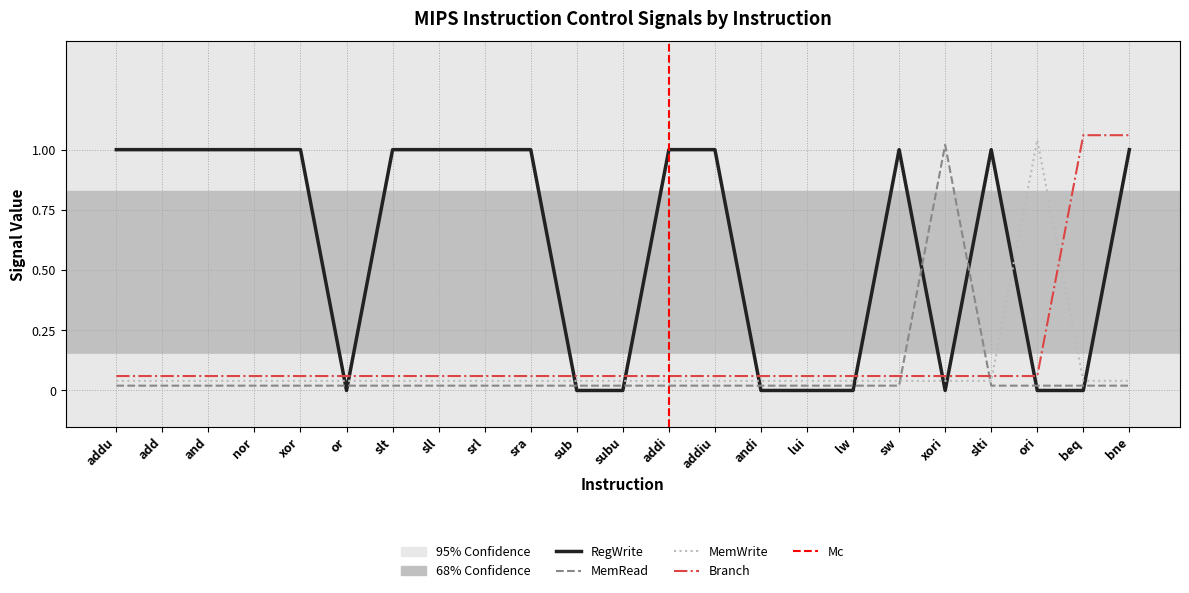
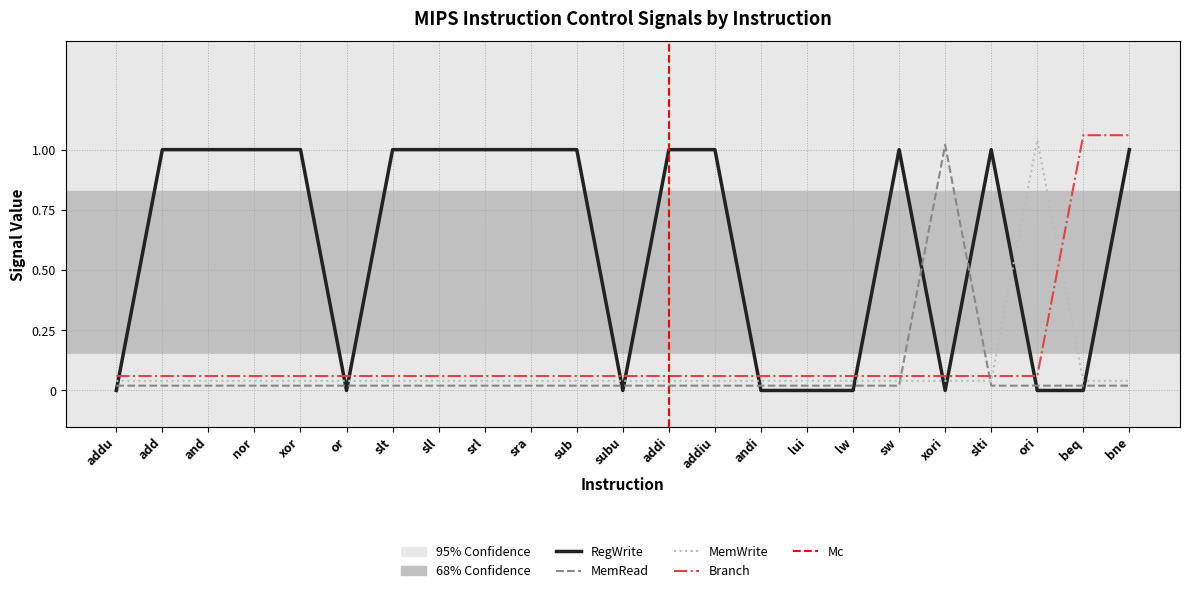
RegWrite, addu: 1 -> 0
RegWrite, sub: 0 -> 1
